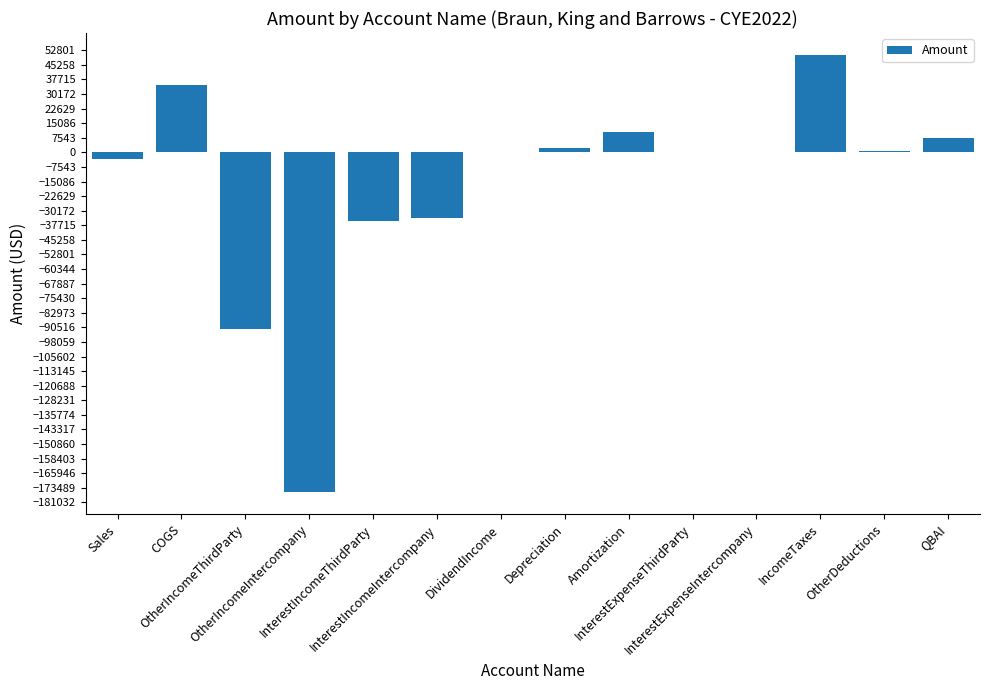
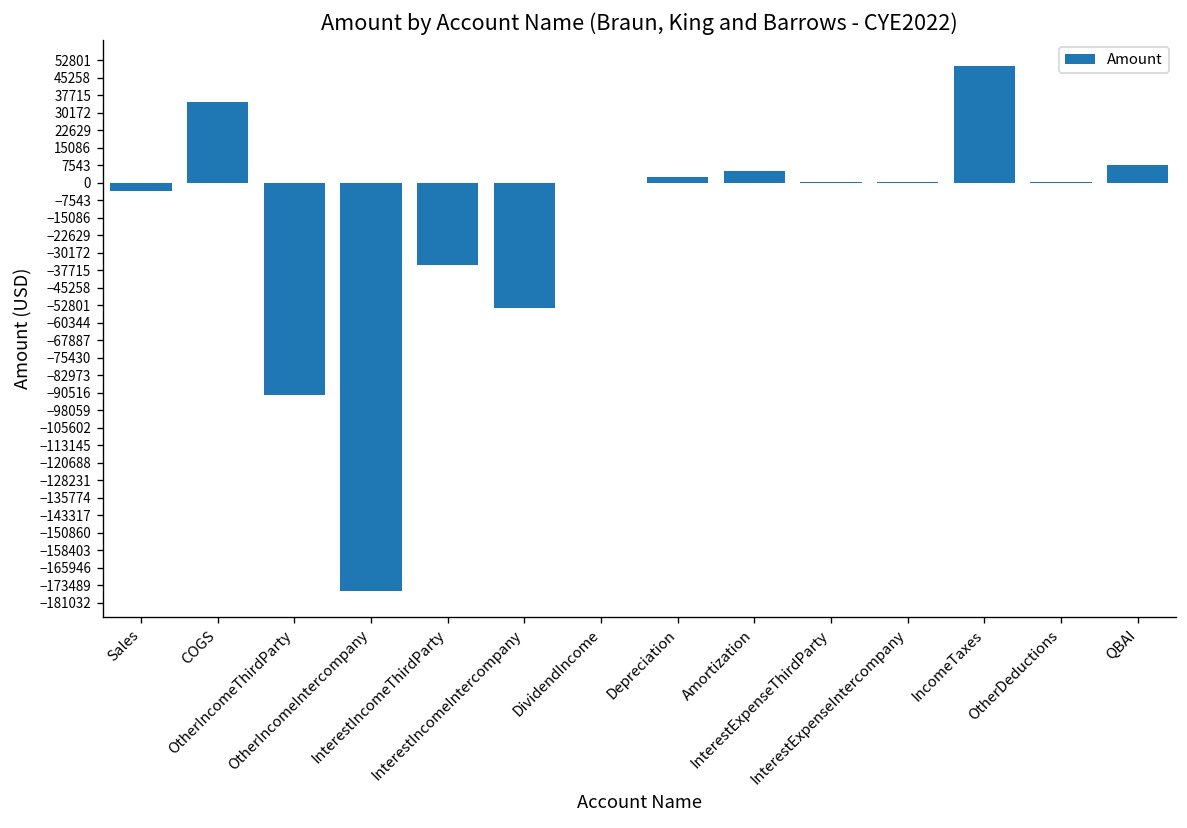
InterestIncomeIntercompany: -34000 -> -54000
Amortization: 11000 -> 5000
